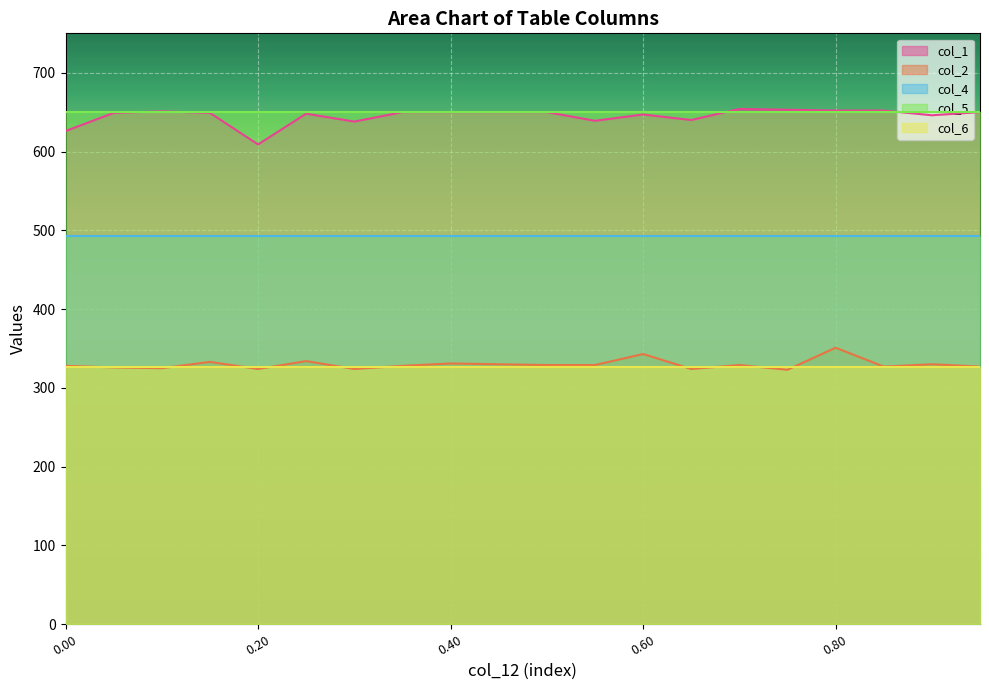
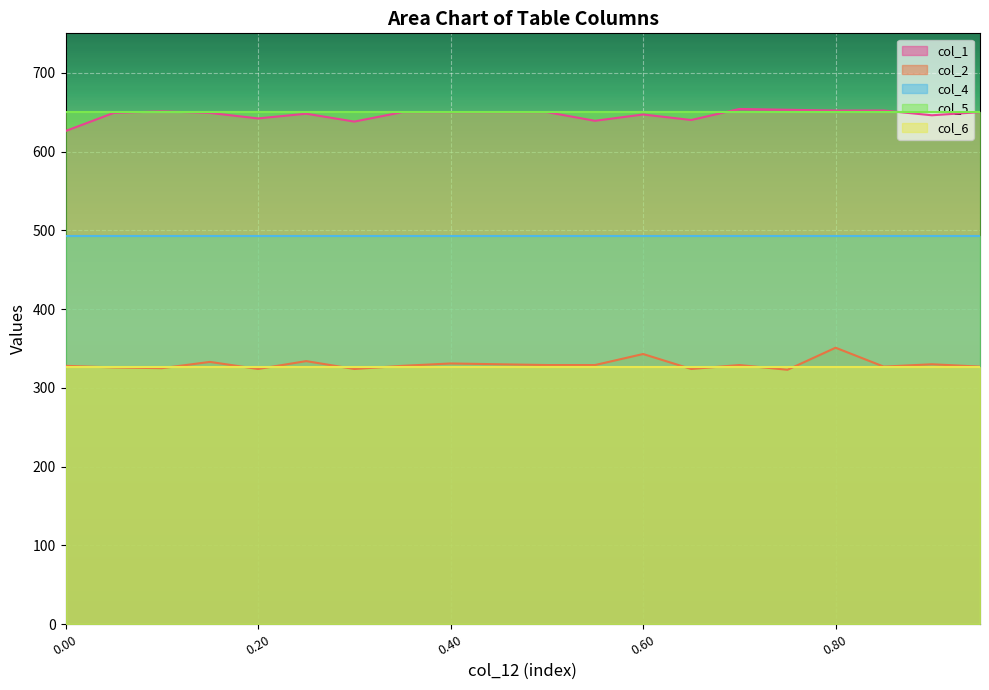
col_1, 0.20: 610 -> 640
